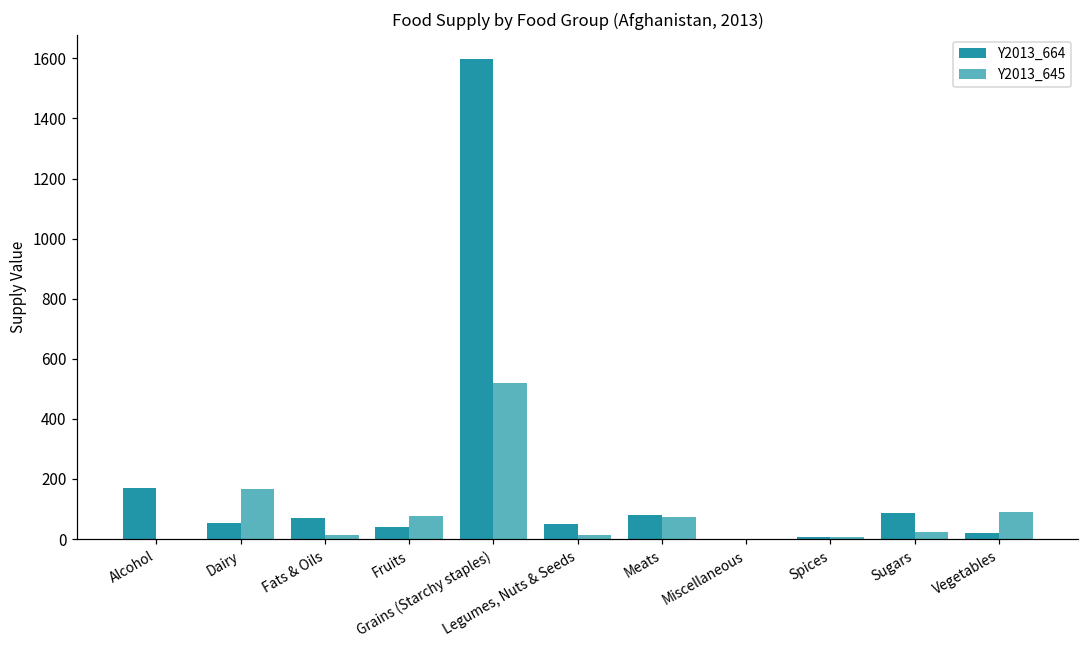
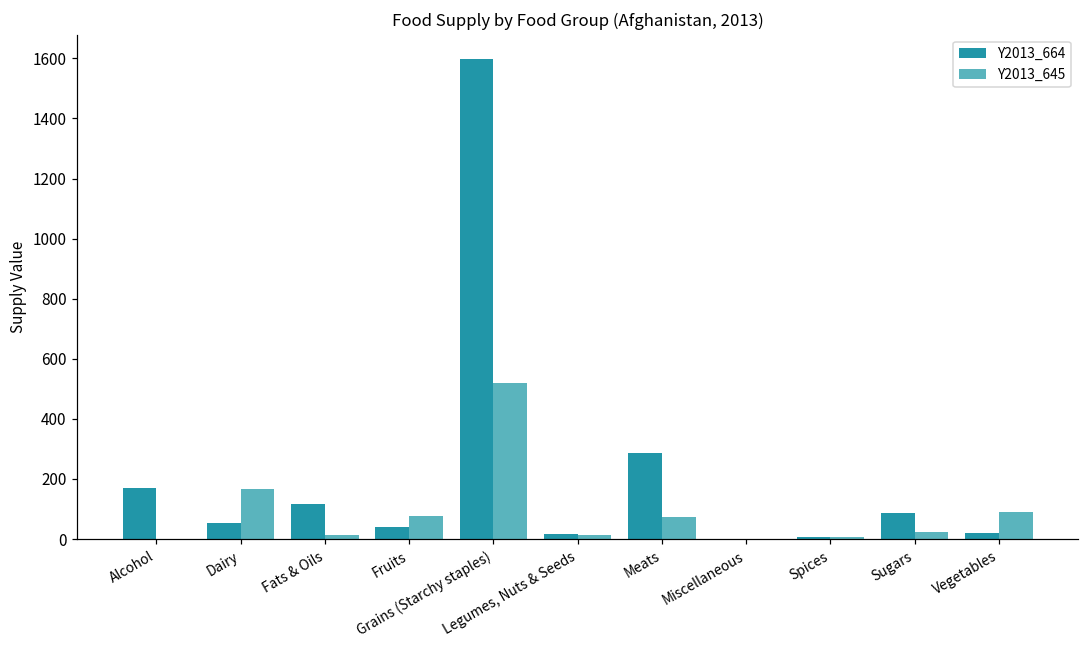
Y2013_664, Fats & Oils: 70 -> 120
Y2013_664, Legumes, Nuts & Seeds: 50 -> 20
Y2013_664, Meats: 80 -> 290
